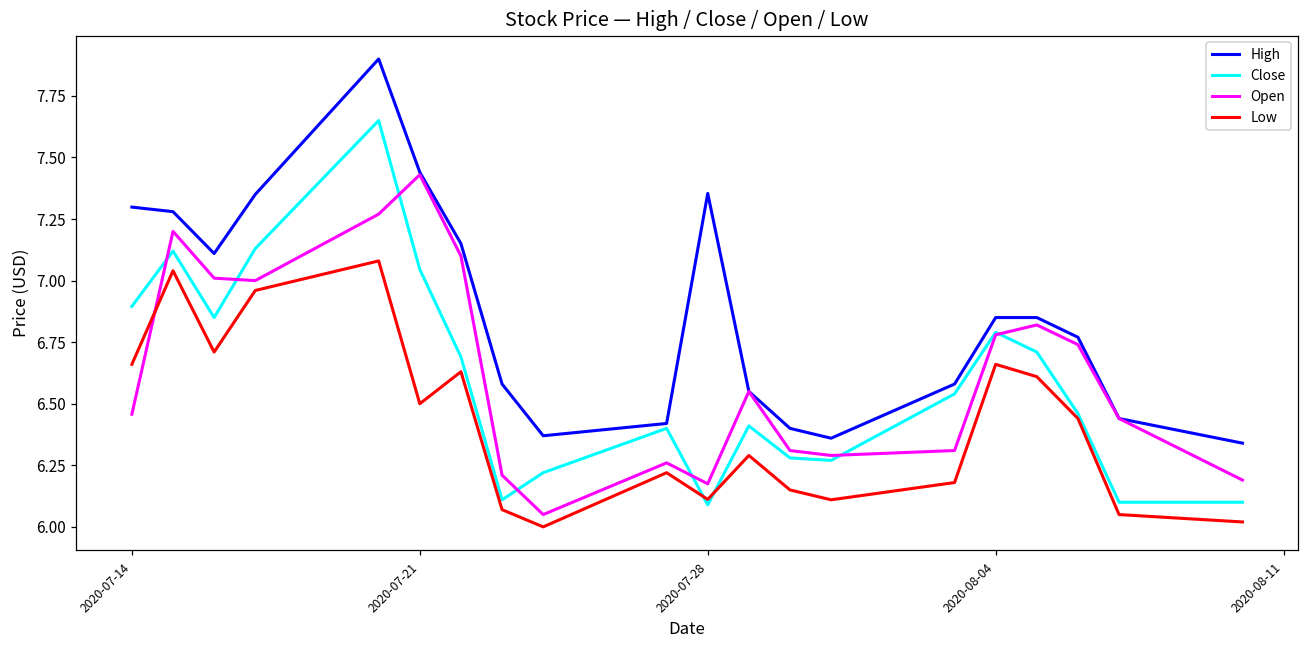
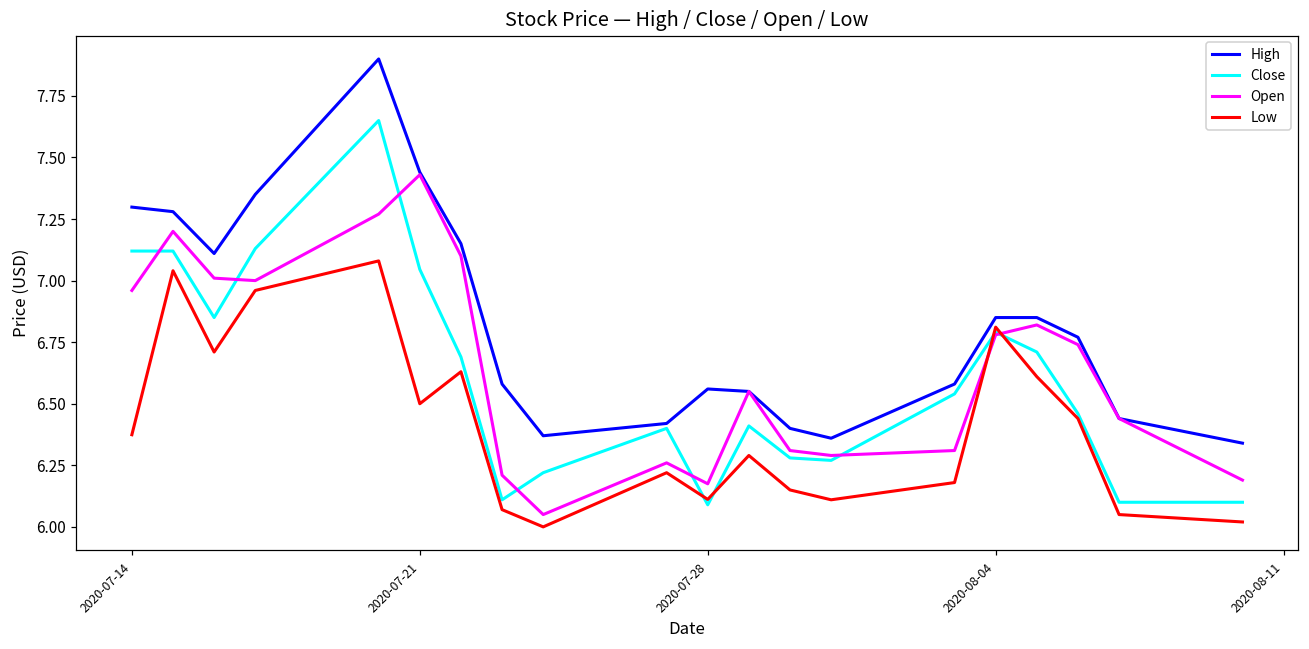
Close, 2020-07-14: 6.90 -> 7.12
Open, 2020-07-14: 6.46 -> 6.96
Low, 2020-07-14: 6.66 -> 6.37
High, 2020-07-28: 7.35 -> 6.56
Low, 2020-08-04: 6.66 -> 6.81
